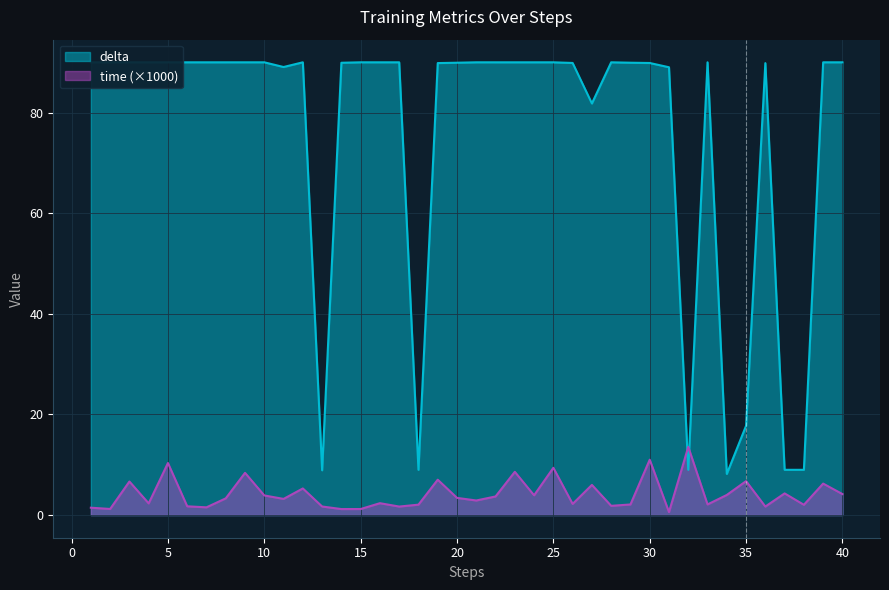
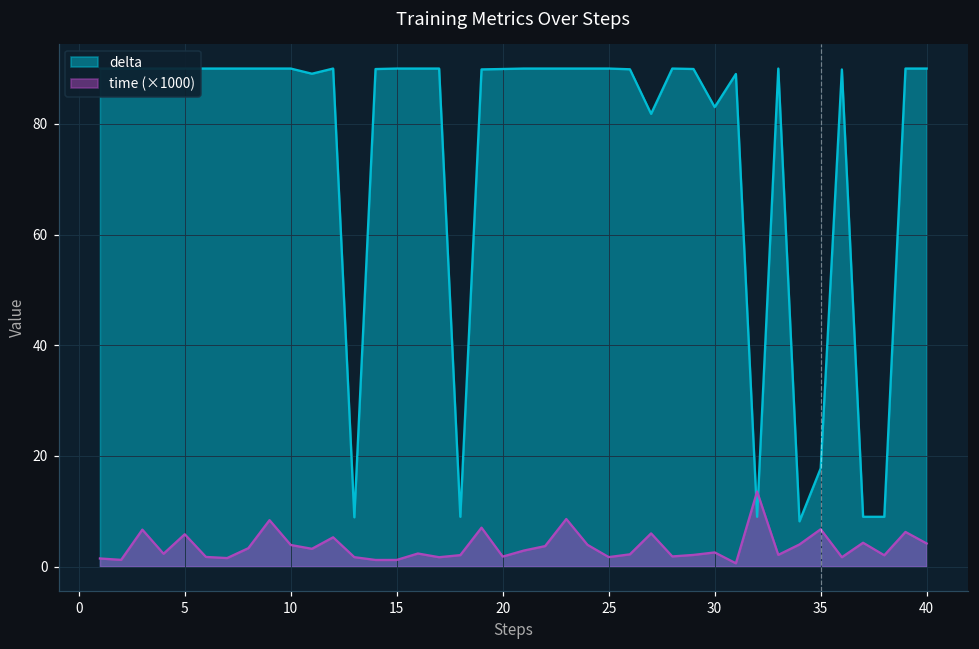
time (×1000), 5: 10 -> 6
time (×1000), 20: 3 -> 2
time (×1000), 25: 9 -> 2
delta, 30: 90 -> 83
time (×1000), 30: 11 -> 3
